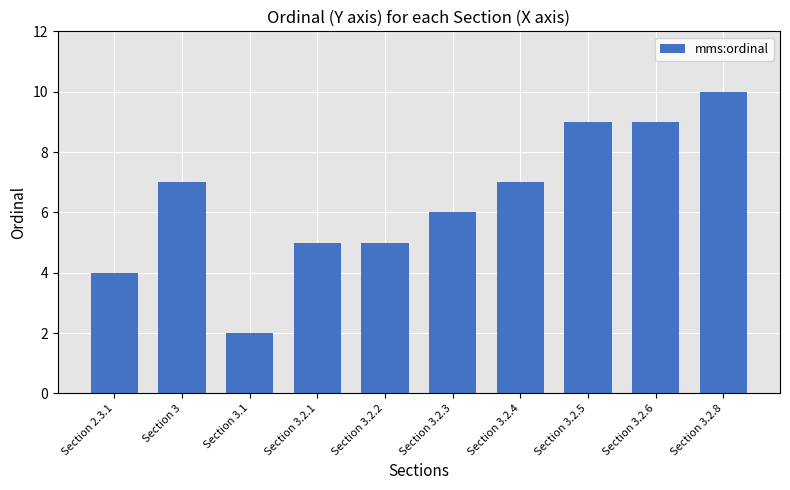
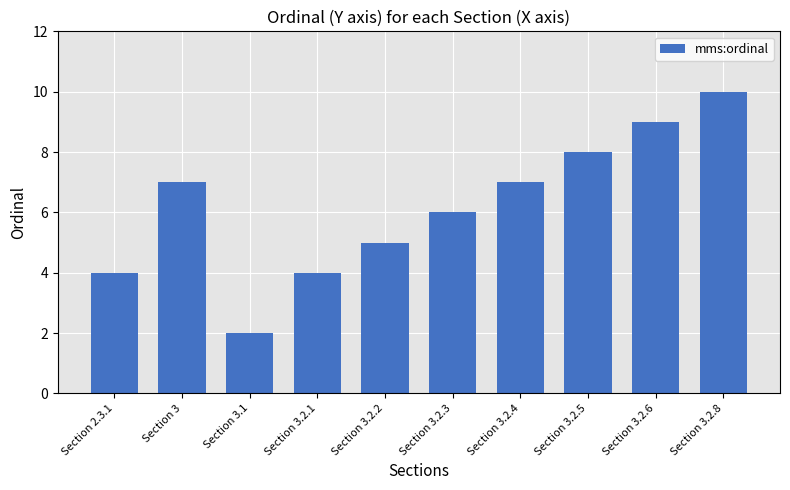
Section 3.2.1: 5 -> 4
Section 3.2.5: 9 -> 8
